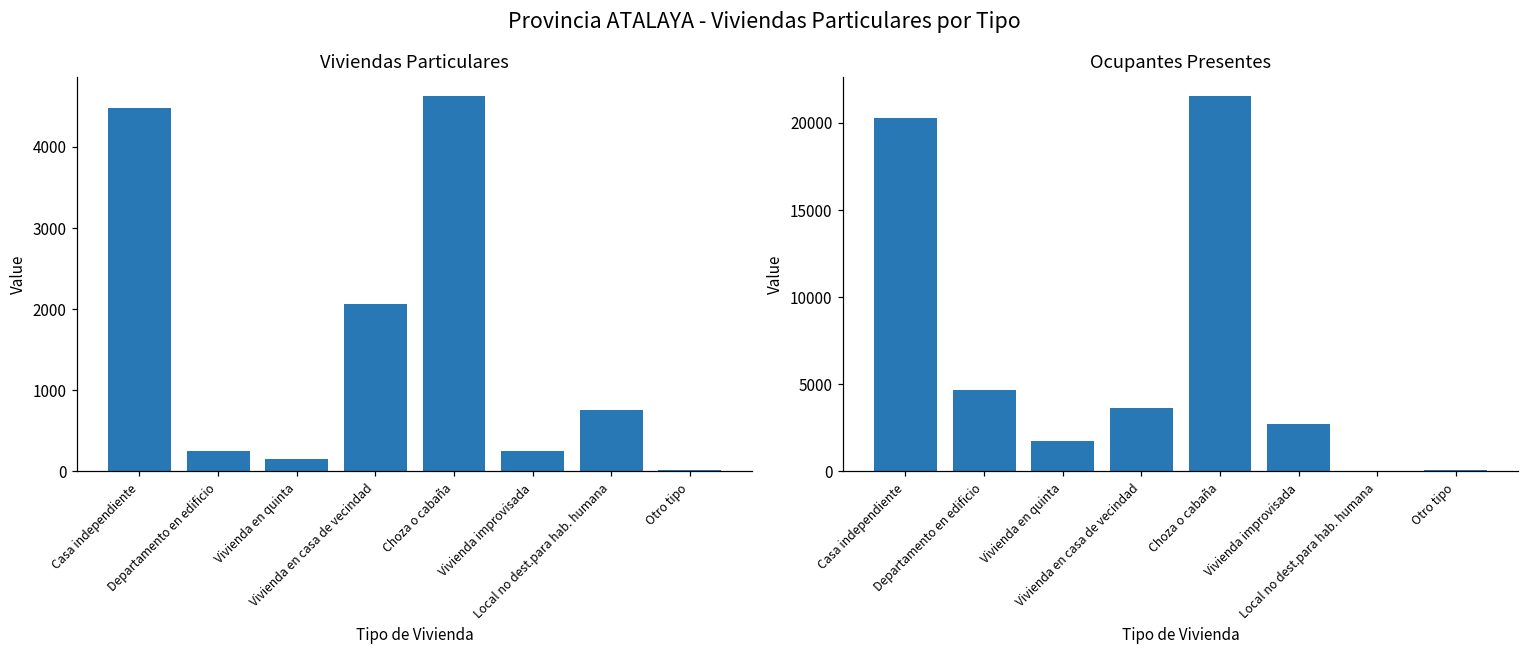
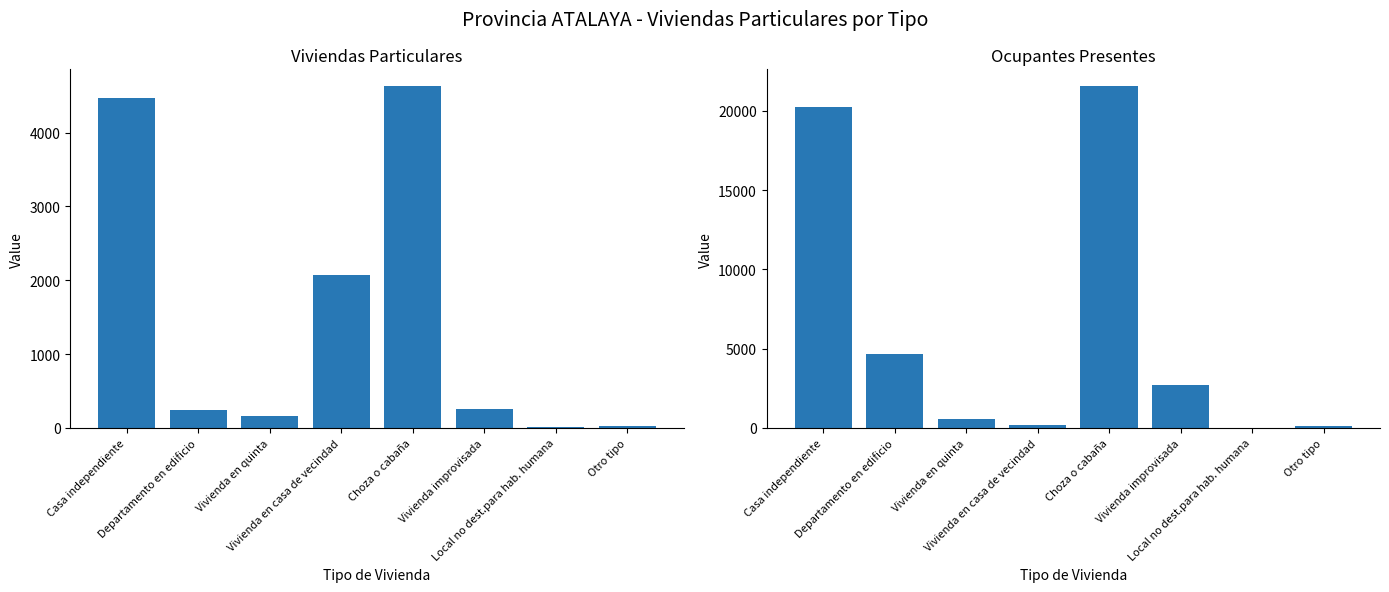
Viviendas Particulares, Local no dest.para hab. humana: 800 -> 0
Ocupantes Presentes, Vivienda en quinta: 1700 -> 600
Ocupantes Presentes, Vivienda en casa de vecindad: 3600 -> 200
